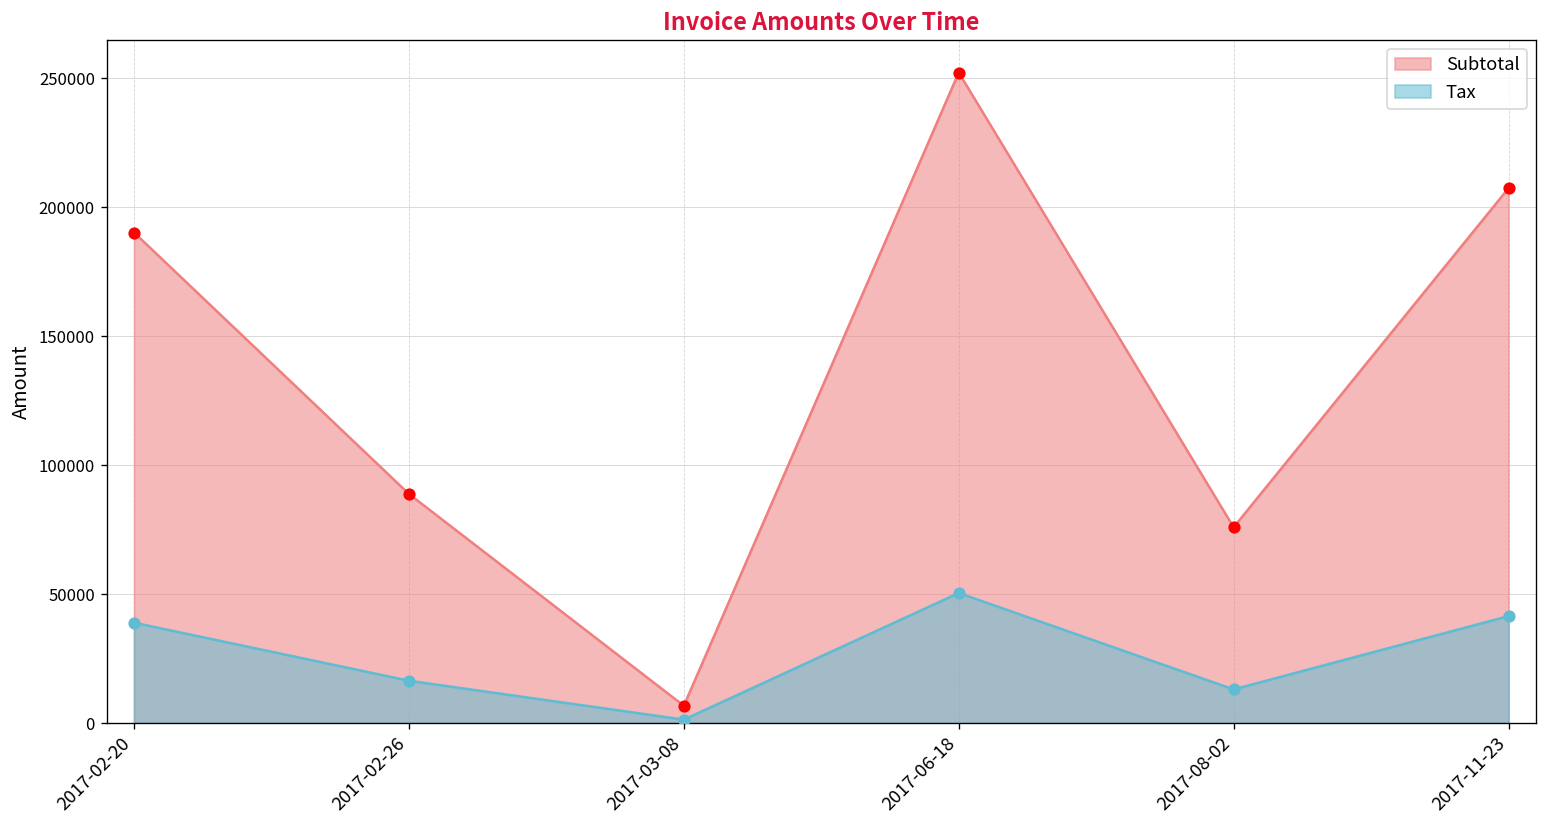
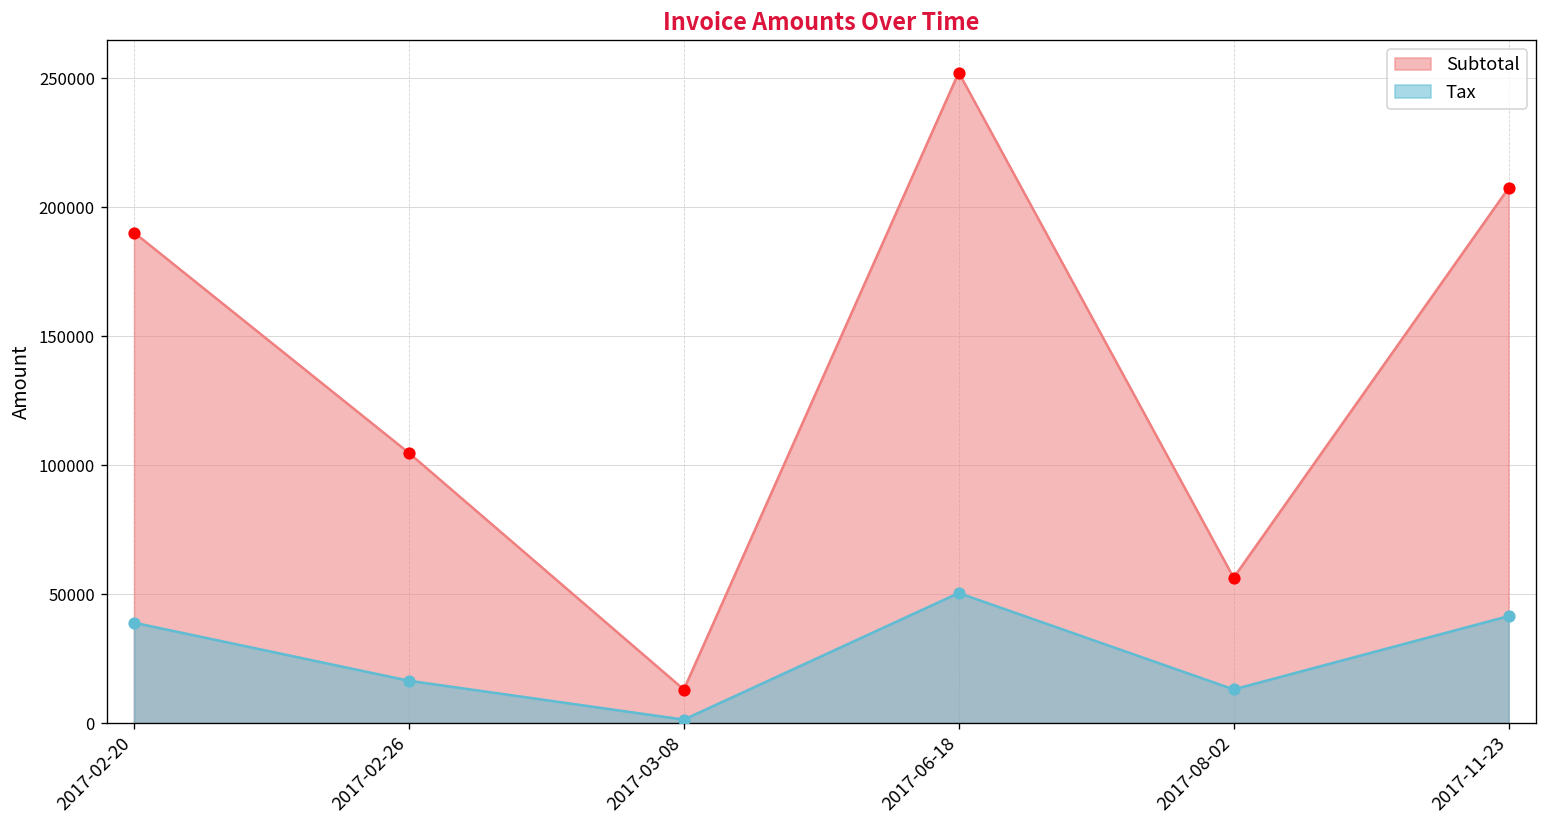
Subtotal, 2017-02-26: 89000 -> 105000
Subtotal, 2017-03-08: 7000 -> 13000
Subtotal, 2017-08-02: 76000 -> 56000
